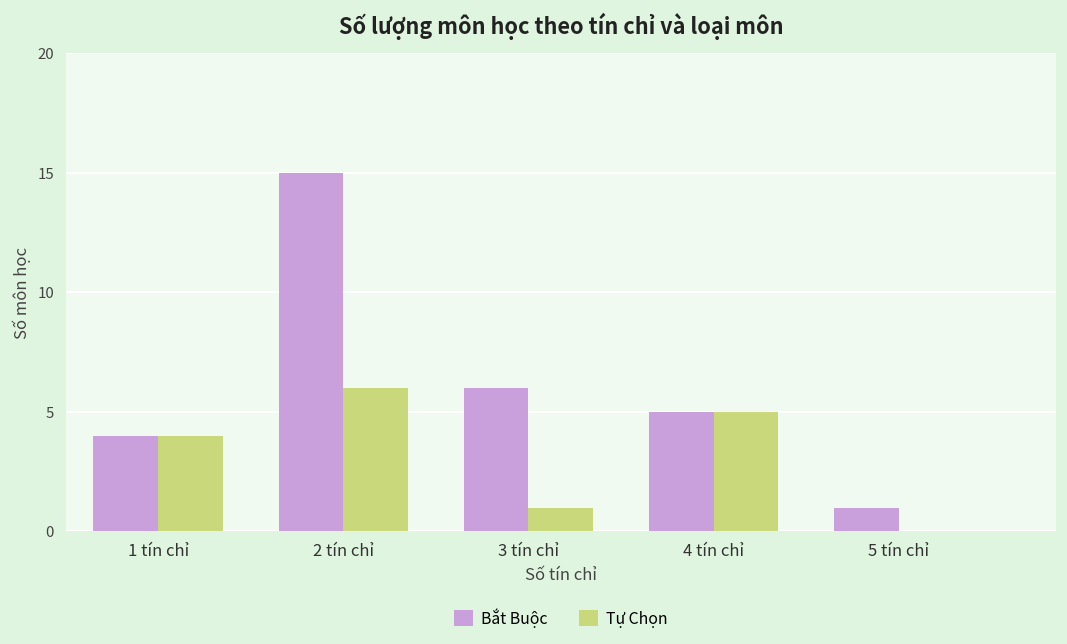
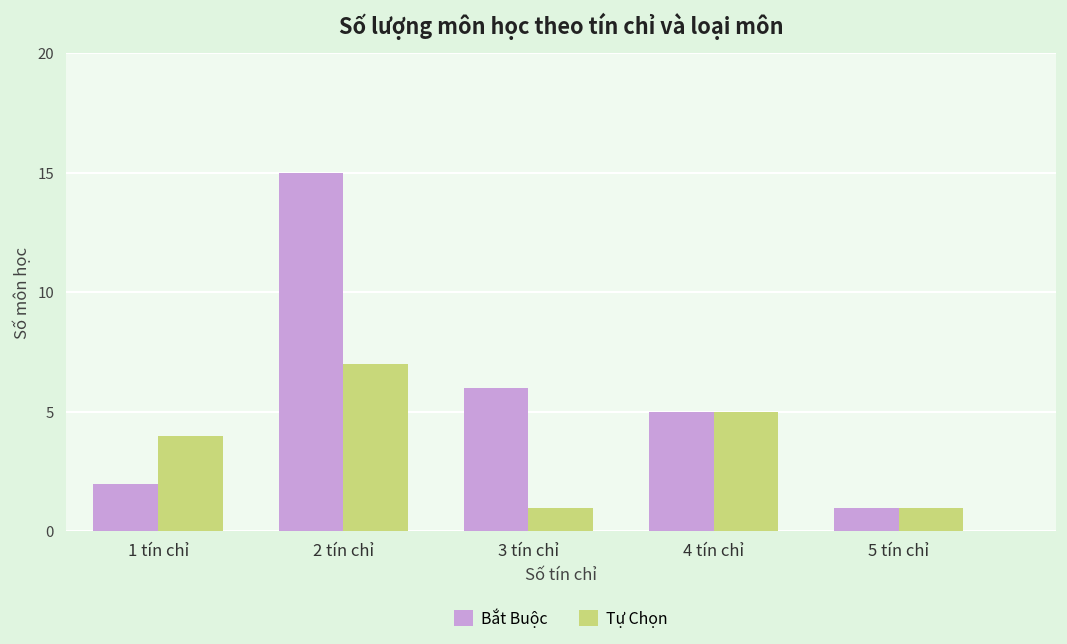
Bắt Buộc, 1 tín chỉ: 4 -> 2
Tự Chọn, 2 tín chỉ: 6 -> 7
Tự Chọn, 5 tín chỉ: 0 -> 1
